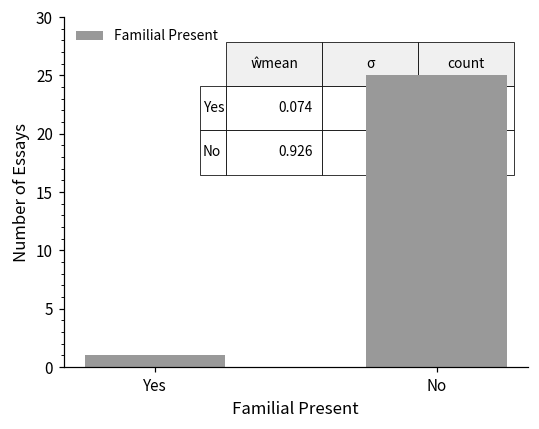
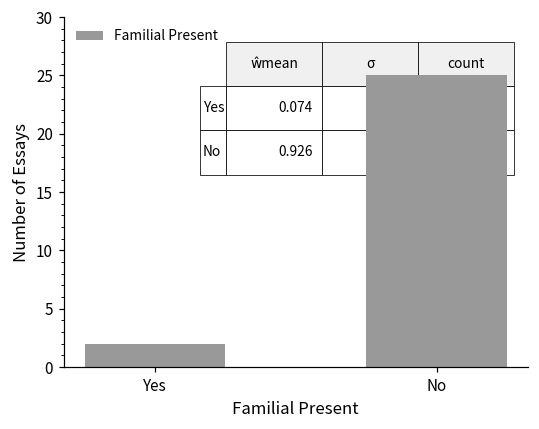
Yes: 1 -> 2
